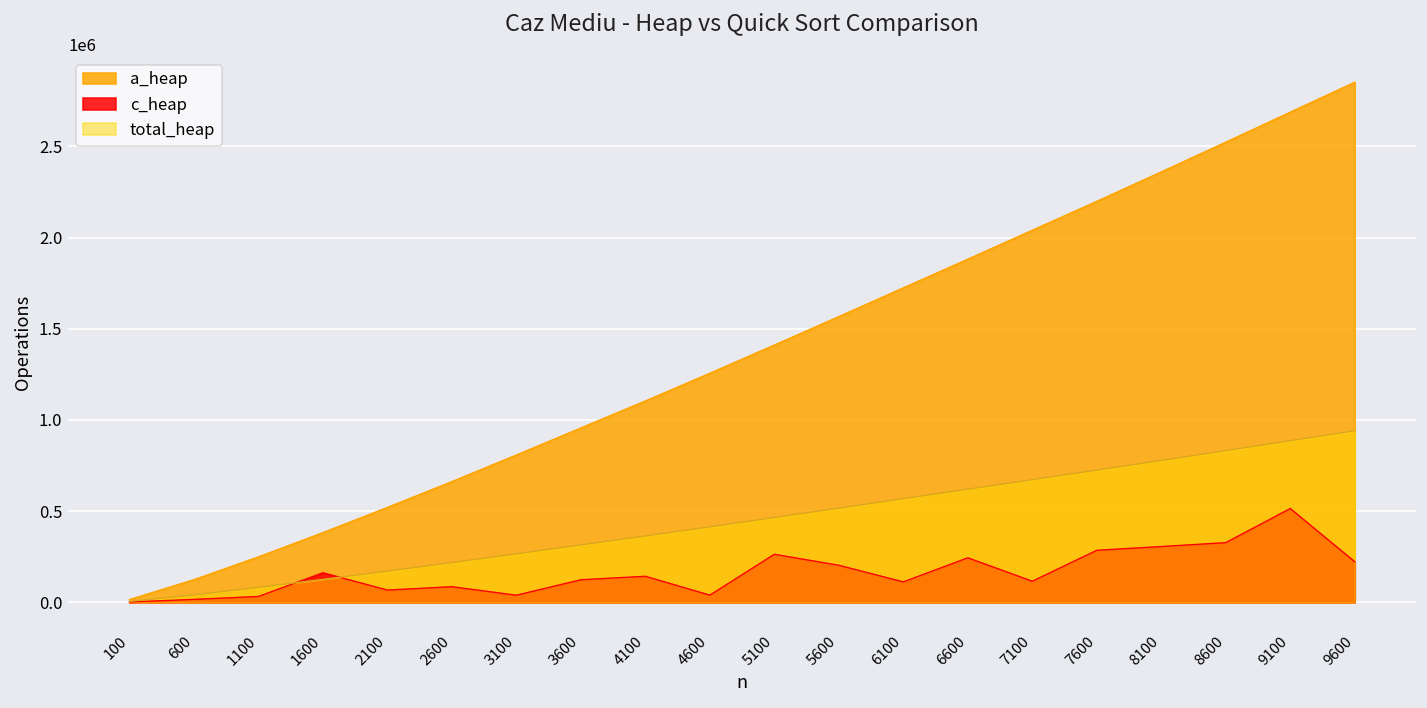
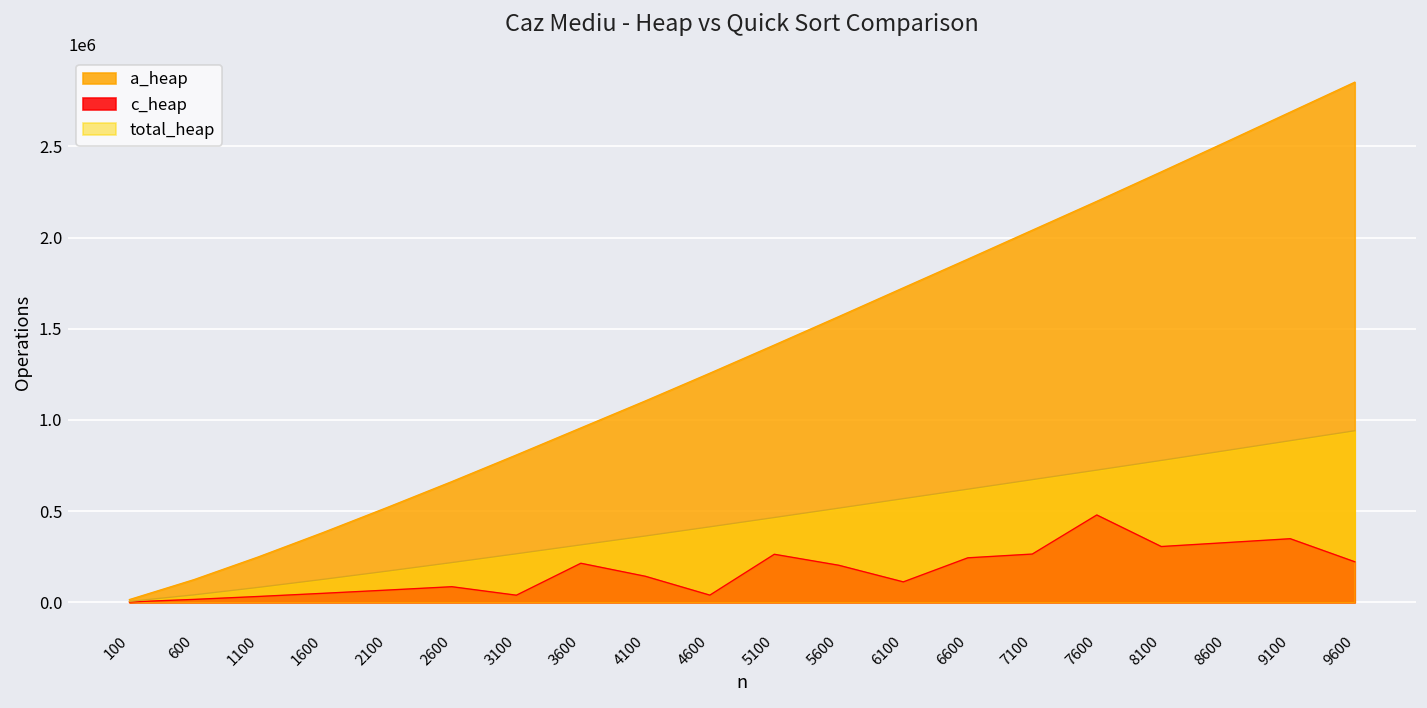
c_heap, 1600: 160000 -> 50000
c_heap, 3600: 120000 -> 210000
c_heap, 7100: 120000 -> 260000
c_heap, 7600: 290000 -> 480000
c_heap, 9100: 510000 -> 350000
